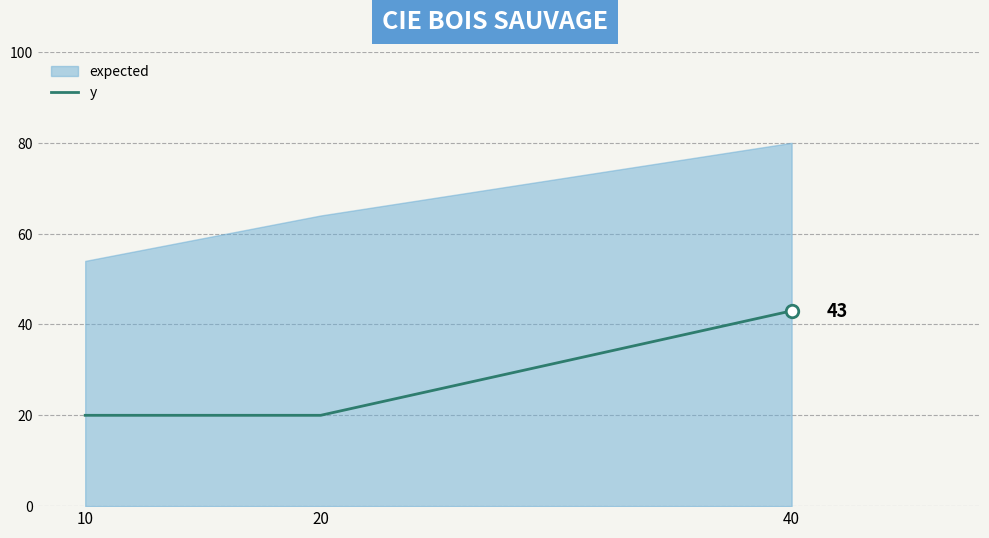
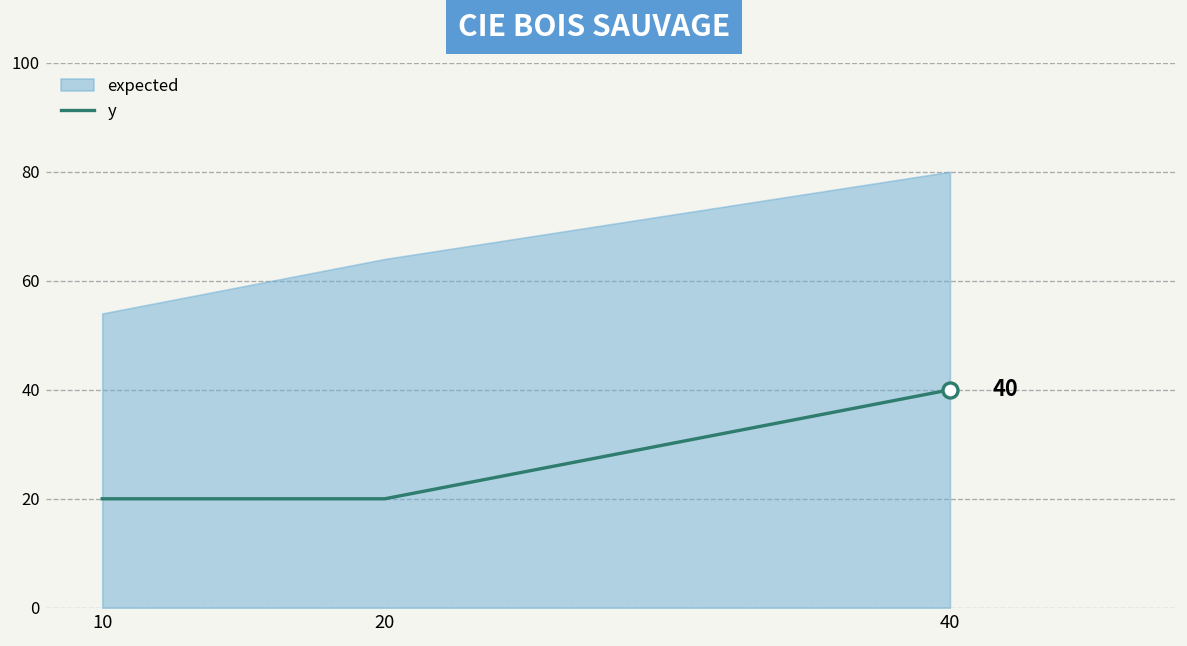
y, 40: 43 -> 40
